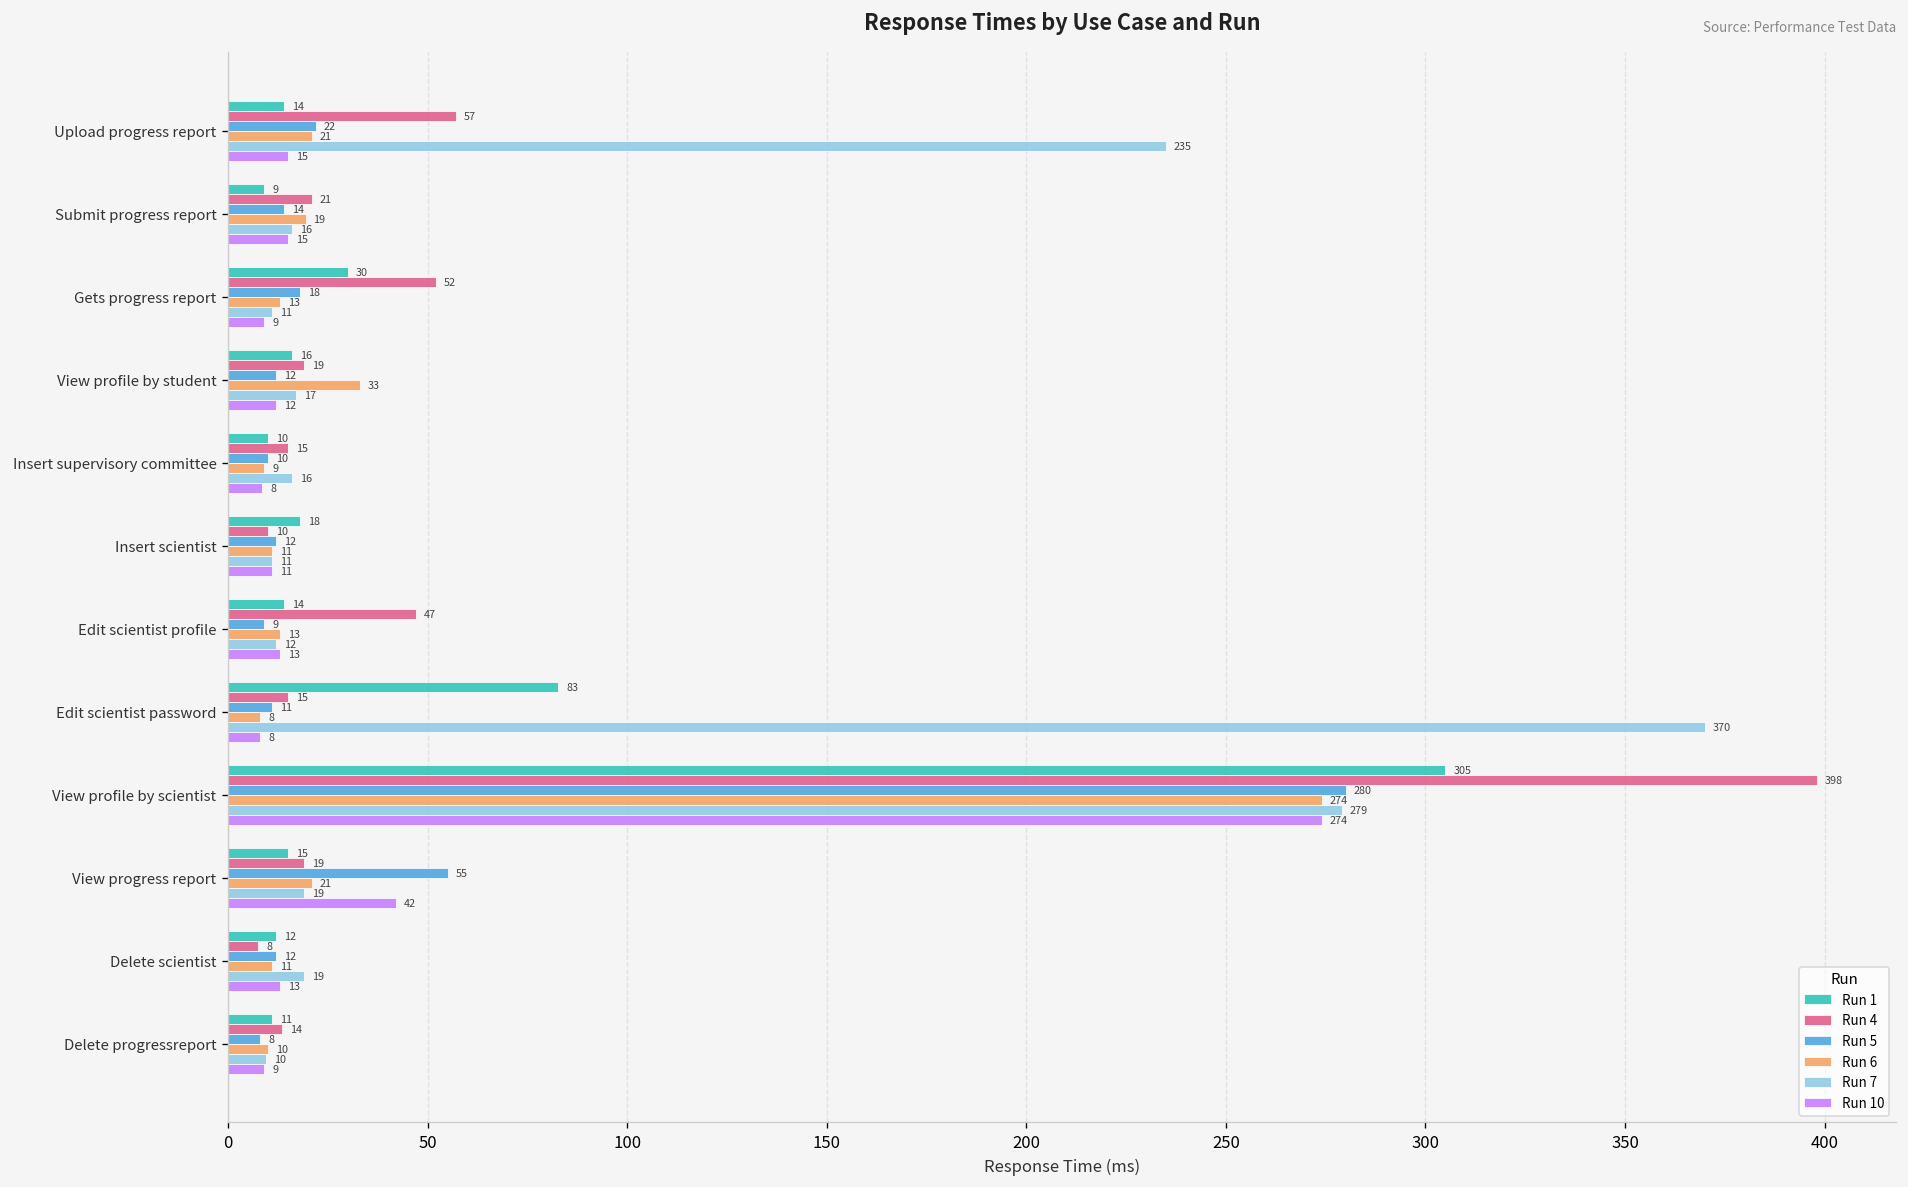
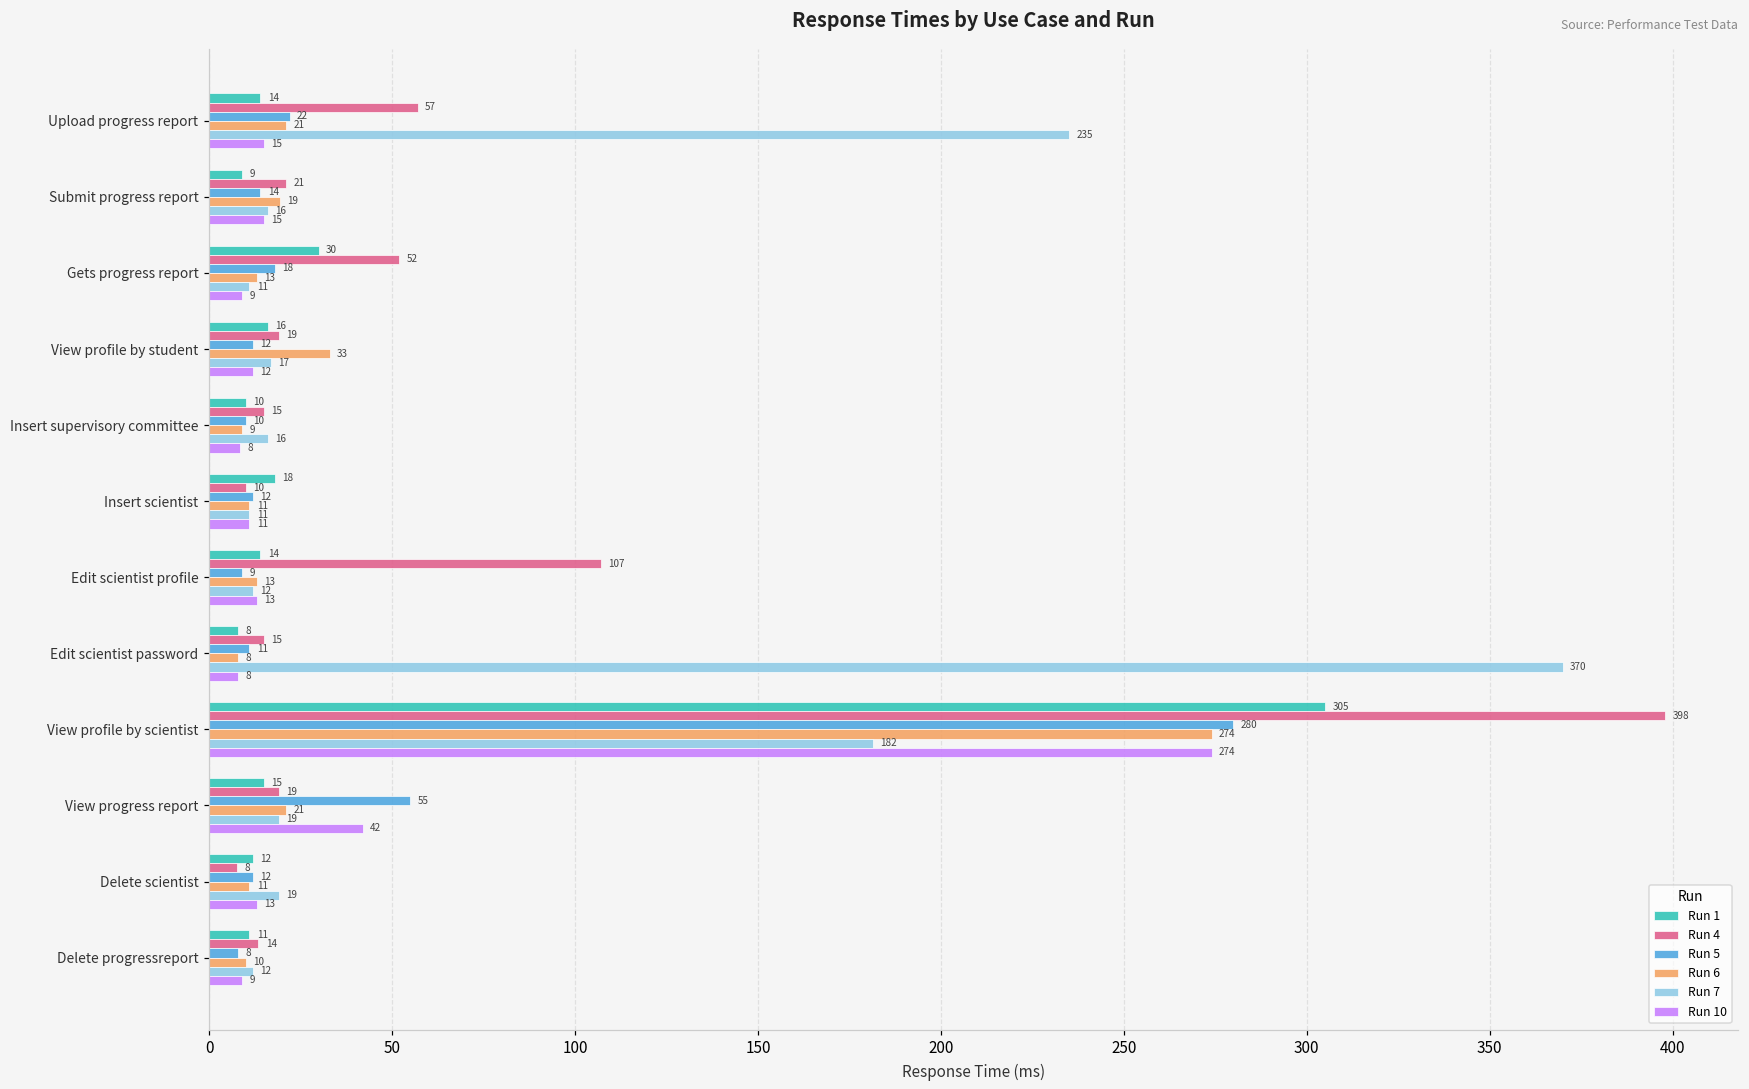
Run 4, Edit scientist profile: 47 -> 107
Run 1, Edit scientist password: 83 -> 8
Run 7, View profile by scientist: 279 -> 182
Run 7, Delete progressreport: 10 -> 12
